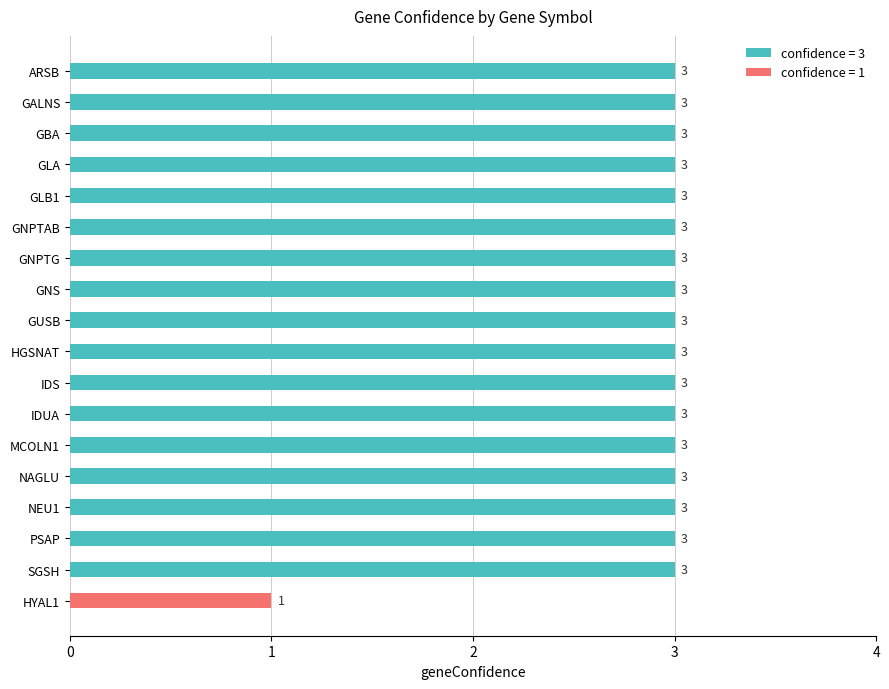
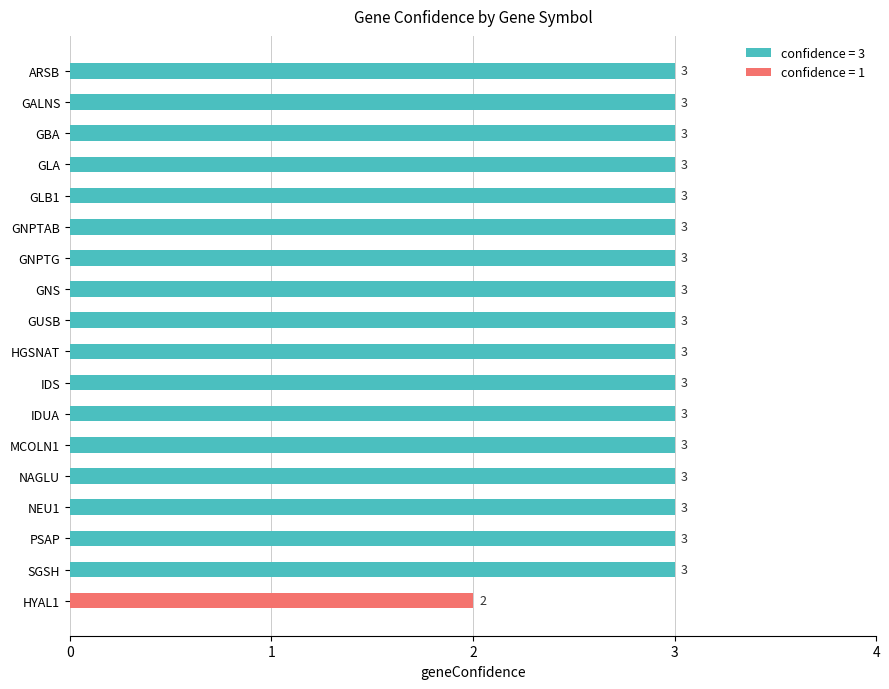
HYAL1: 1 -> 2
